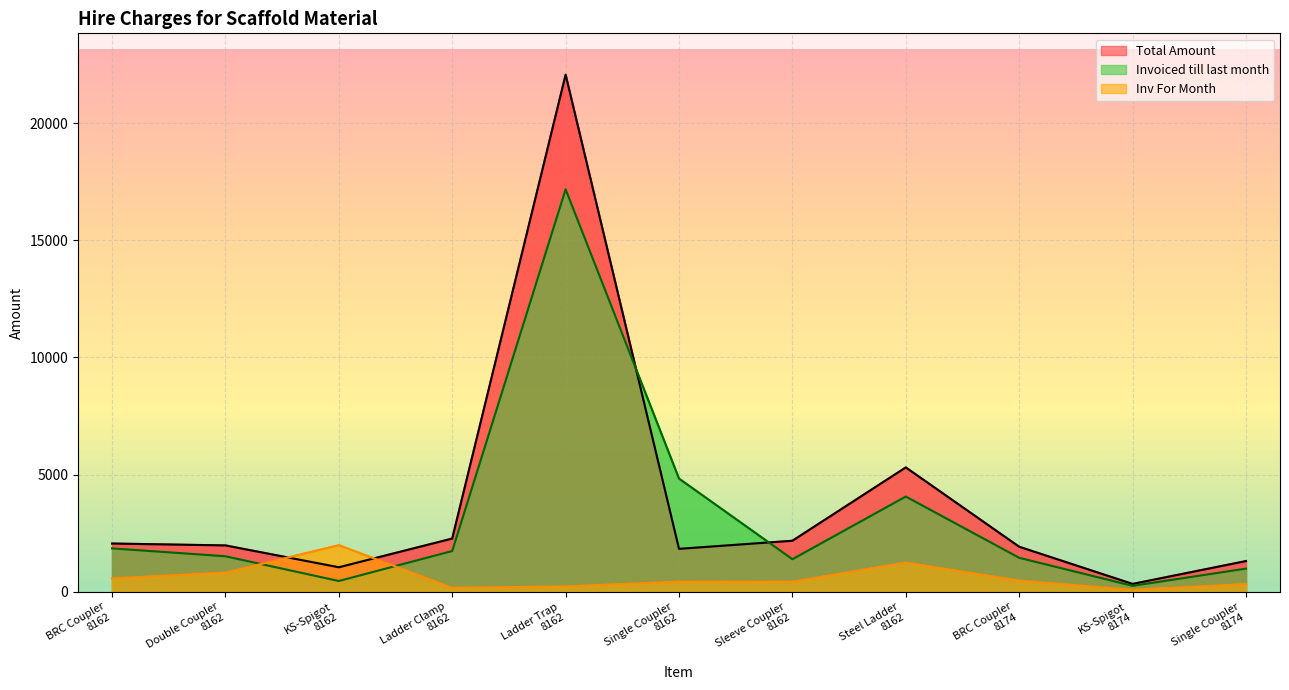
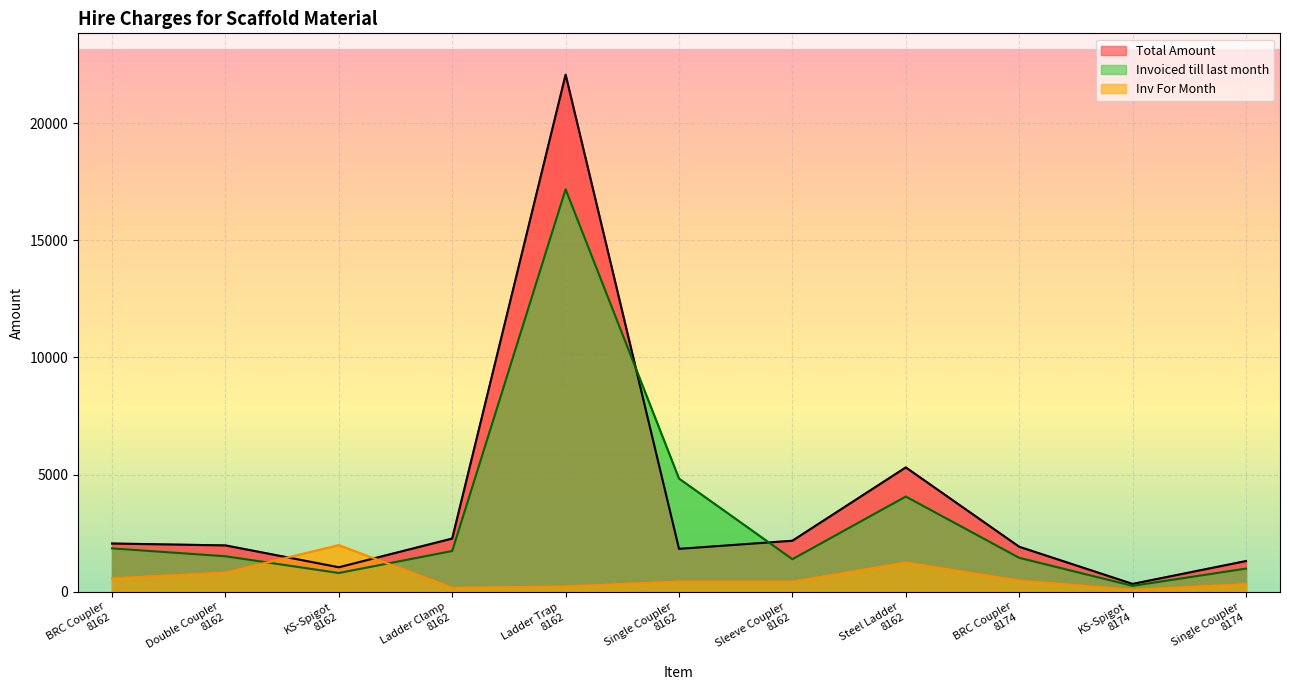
Invoiced till last month, KS-Spigot 8162: 500 -> 800
